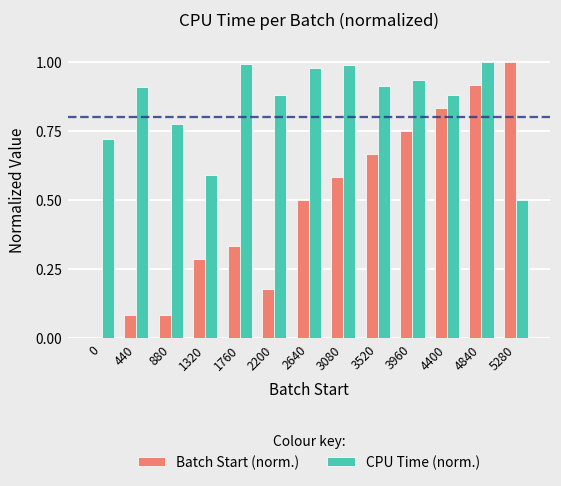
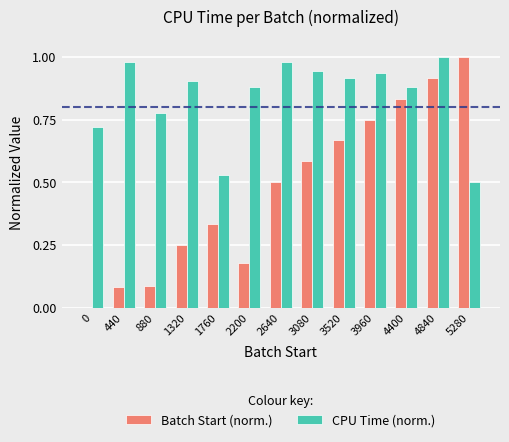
CPU Time (norm.), 440: 0.91 -> 0.98
Batch Start (norm.), 1320: 0.29 -> 0.25
CPU Time (norm.), 1320: 0.59 -> 0.91
CPU Time (norm.), 1760: 0.99 -> 0.53
CPU Time (norm.), 3080: 0.99 -> 0.95
